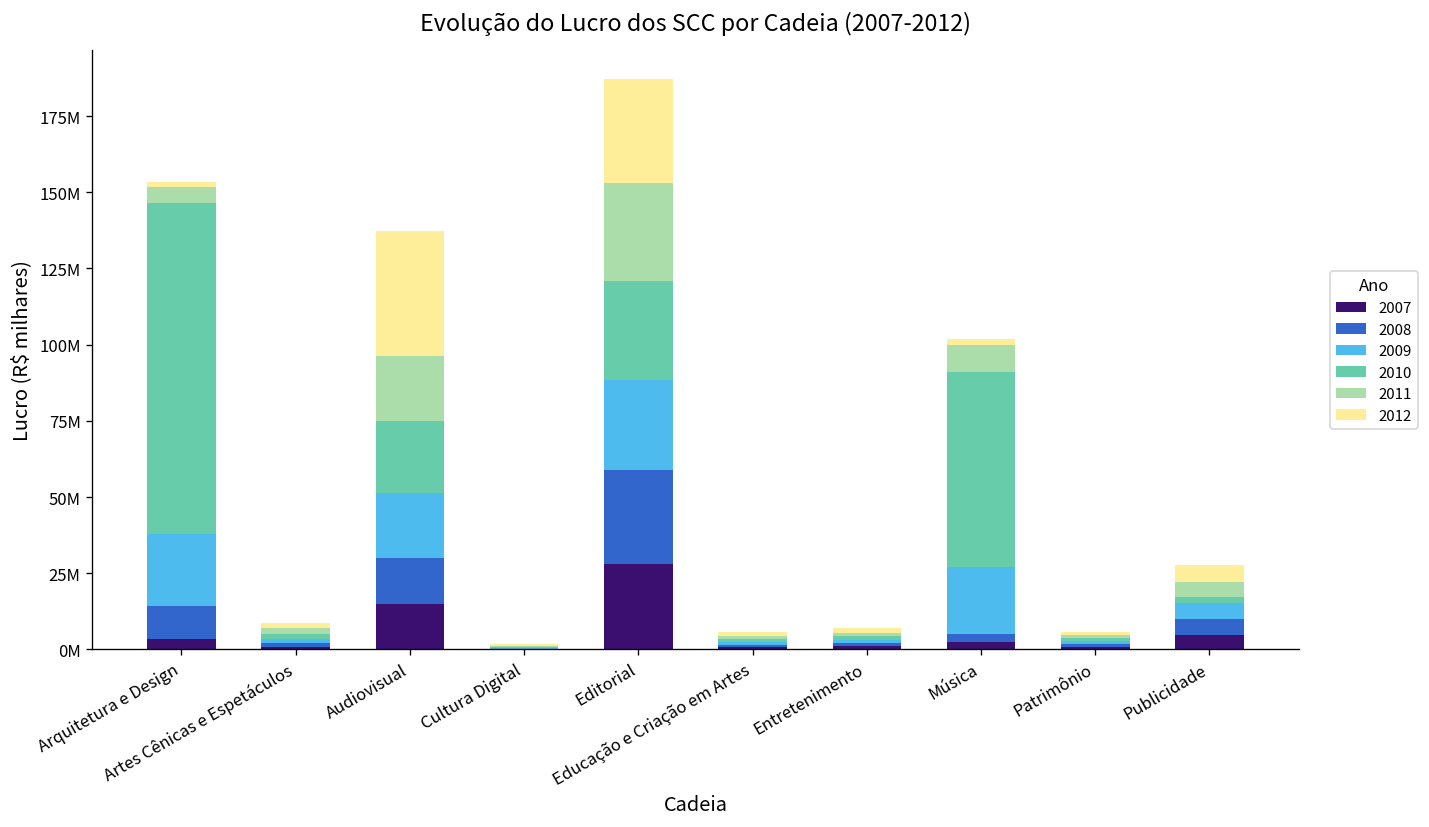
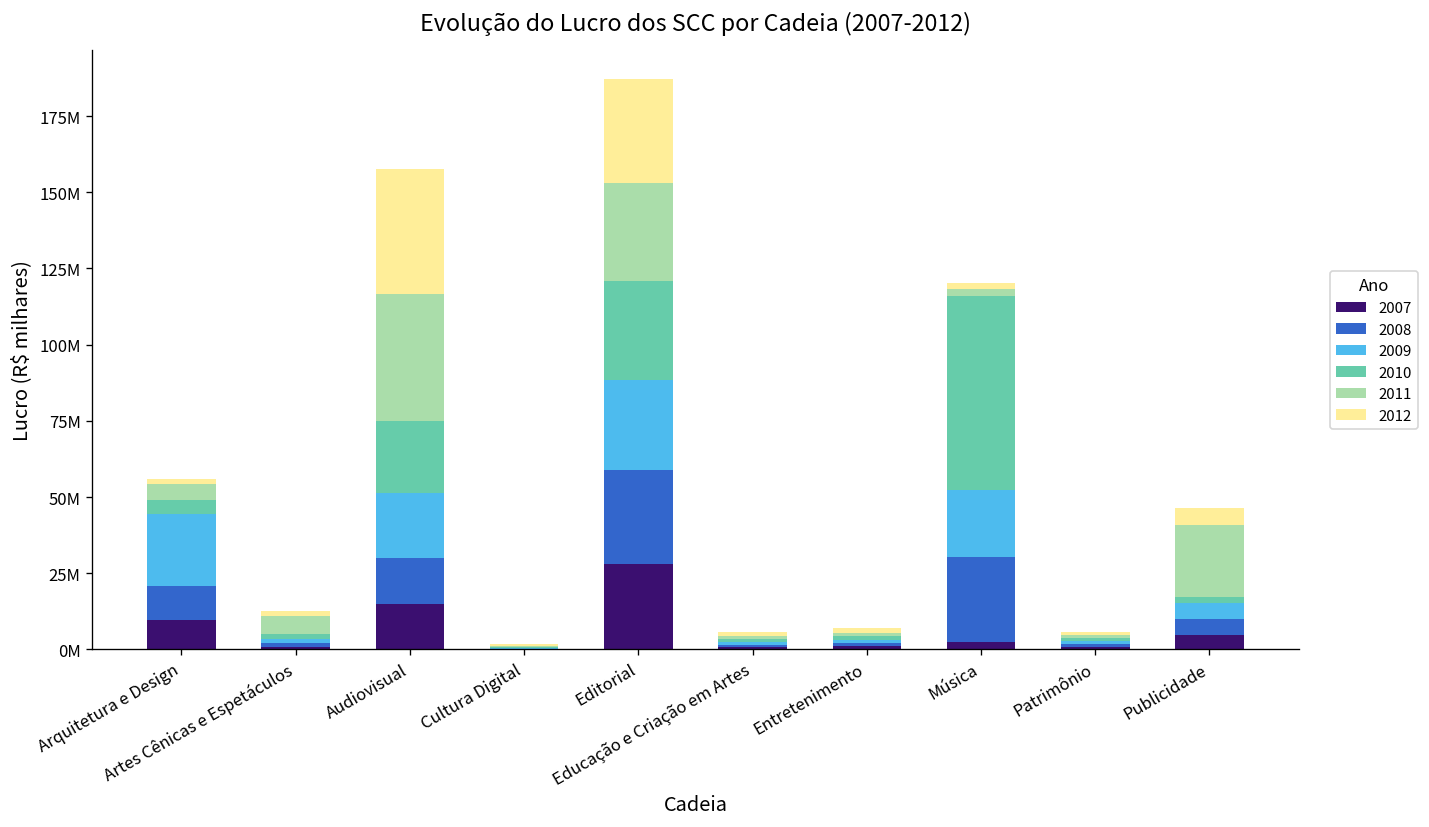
2007, Arquitetura e Design: 3000000 -> 10000000
2010, Arquitetura e Design: 109000000 -> 5000000
2011, Artes Cênicas e Espetáculos: 2000000 -> 6000000
2011, Audiovisual: 21000000 -> 42000000
2008, Música: 3000000 -> 28000000
2011, Música: 9000000 -> 2000000
2011, Publicidade: 5000000 -> 24000000
